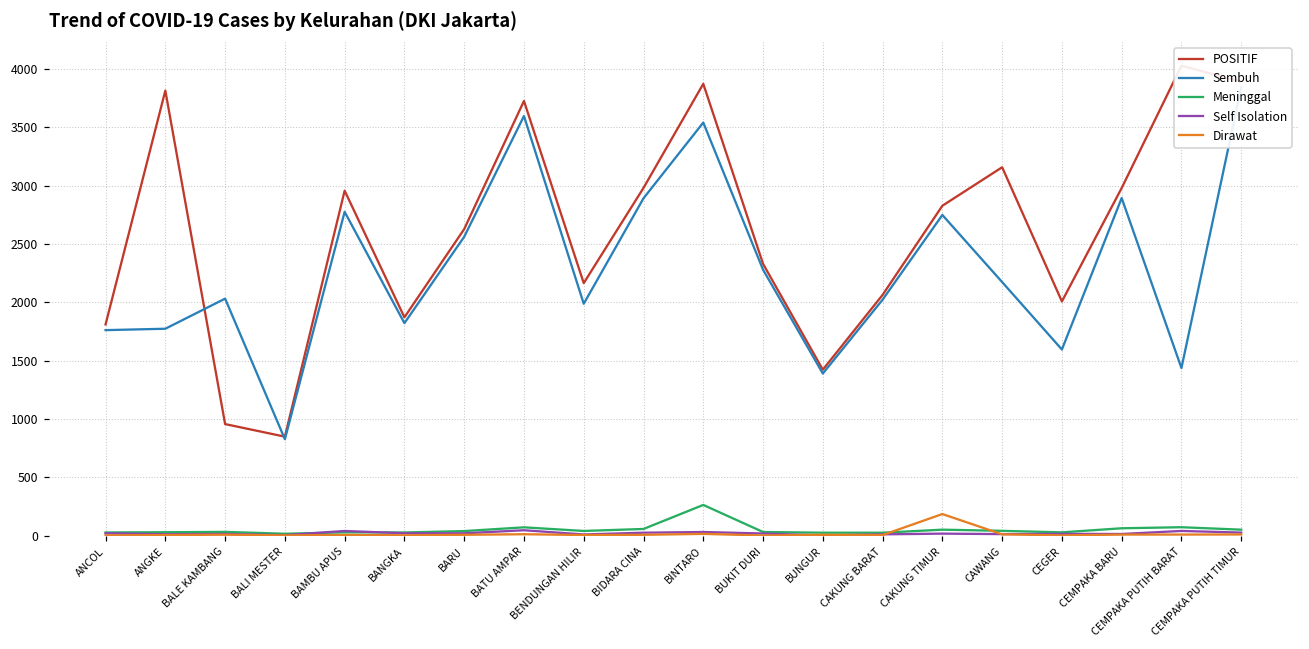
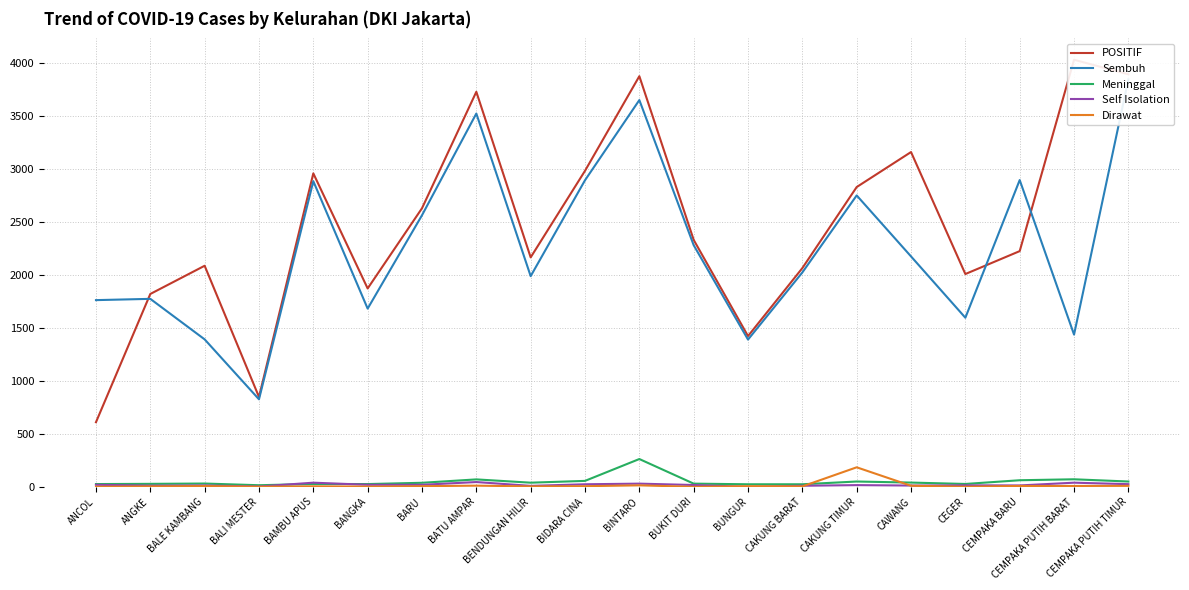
POSITIF, ANCOL: 1810 -> 610
POSITIF, ANGKE: 3810 -> 1820
POSITIF, BALE KAMBANG: 960 -> 2090
Sembuh, BALE KAMBANG: 2030 -> 1390
Sembuh, BAMBU APUS: 2780 -> 2880
Sembuh, BANGKA: 1820 -> 1680
Sembuh, BATU AMPAR: 3600 -> 3520
Sembuh, BINTARO: 3540 -> 3650
POSITIF, CEMPAKA BARU: 2980 -> 2220
